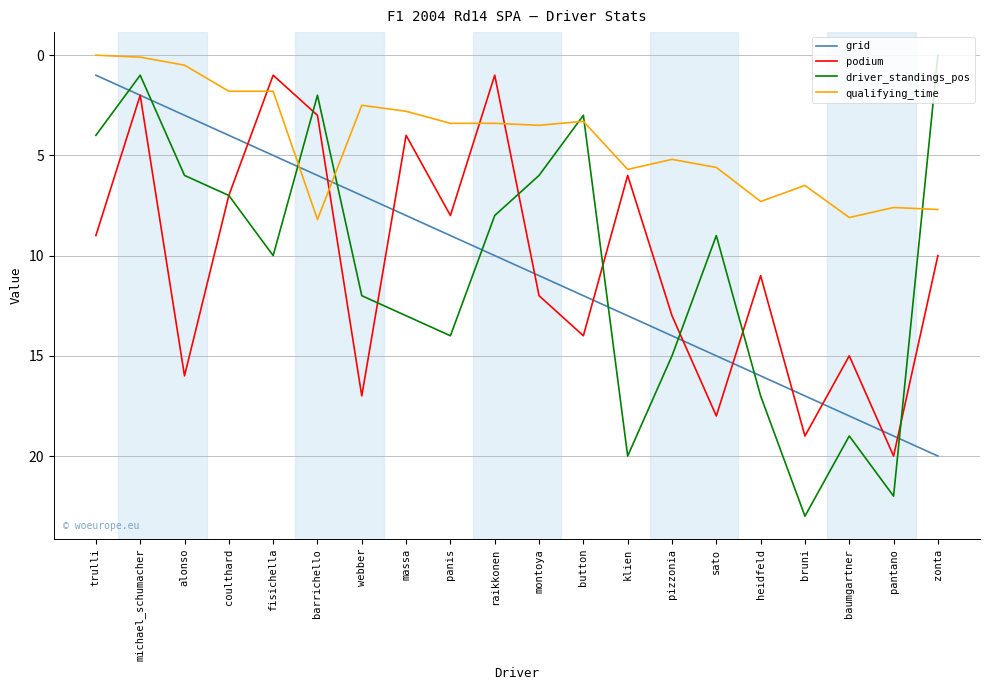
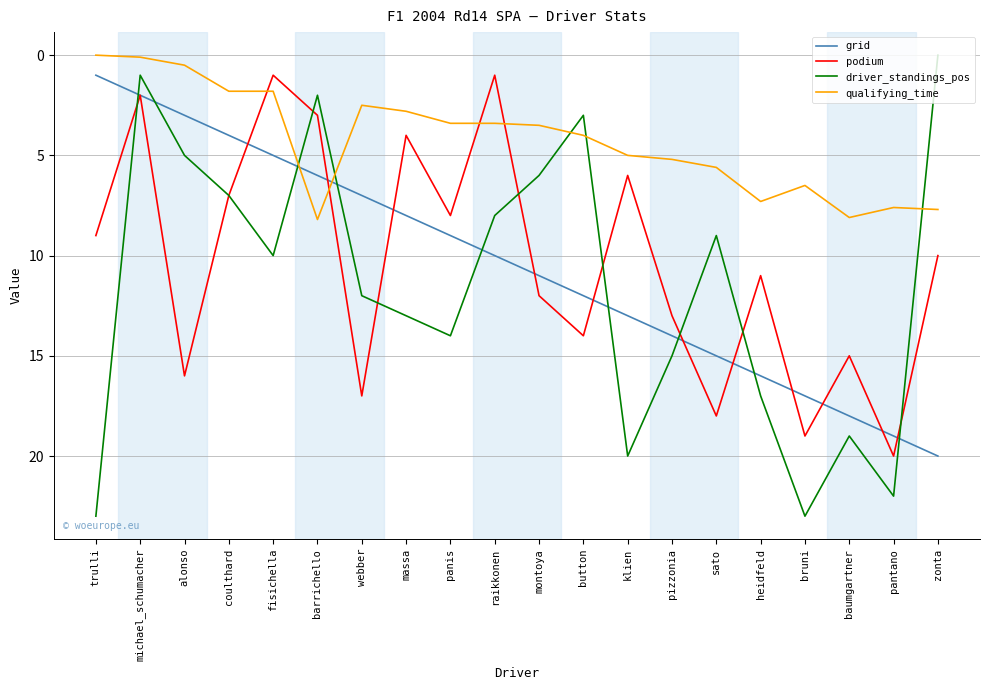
driver_standings_pos, trulli: 4 -> 23
driver_standings_pos, alonso: 6 -> 5
qualifying_time, button: 3.3 -> 4.0
qualifying_time, klien: 5.7 -> 5.0
